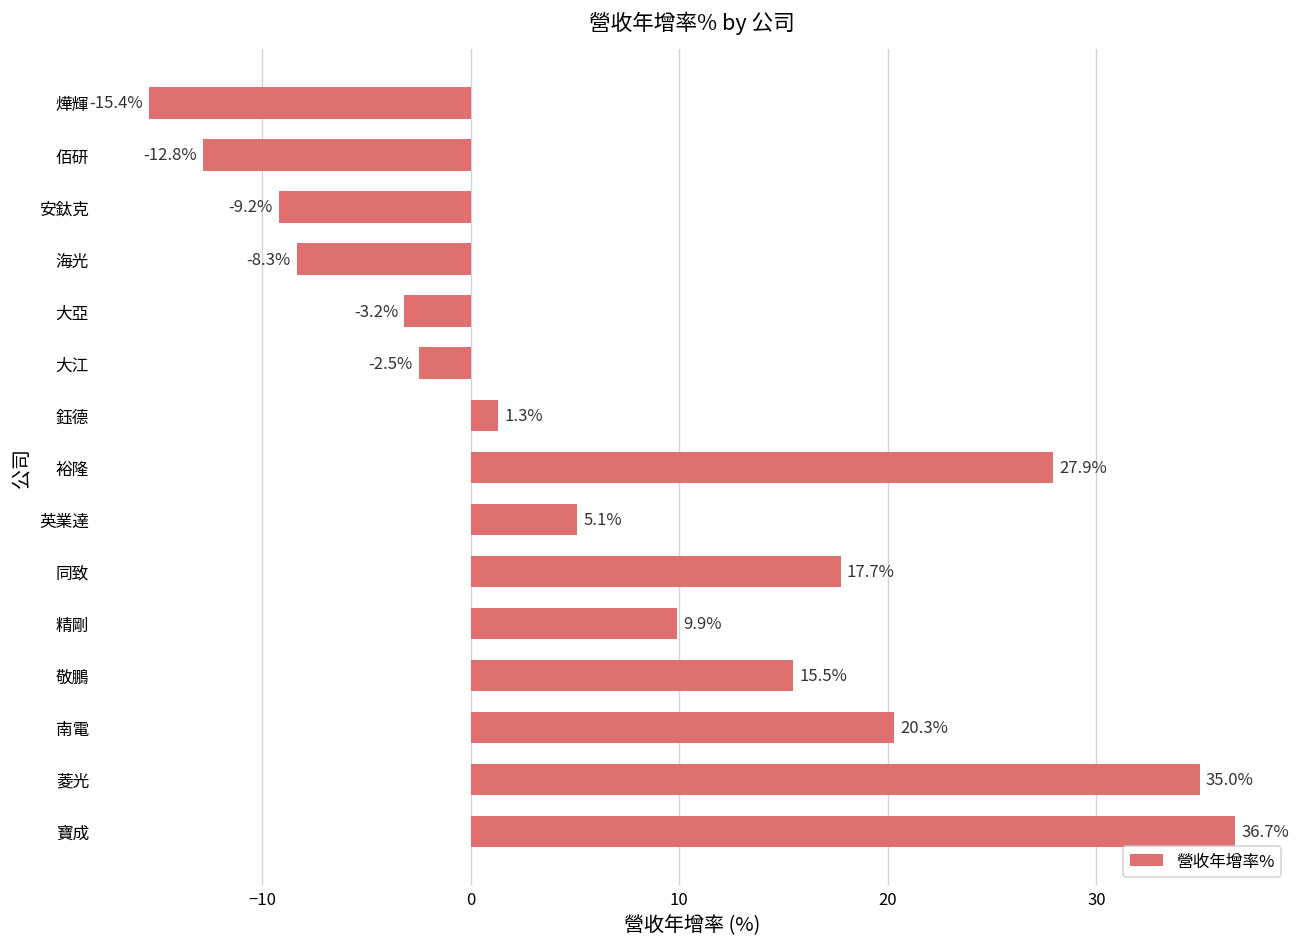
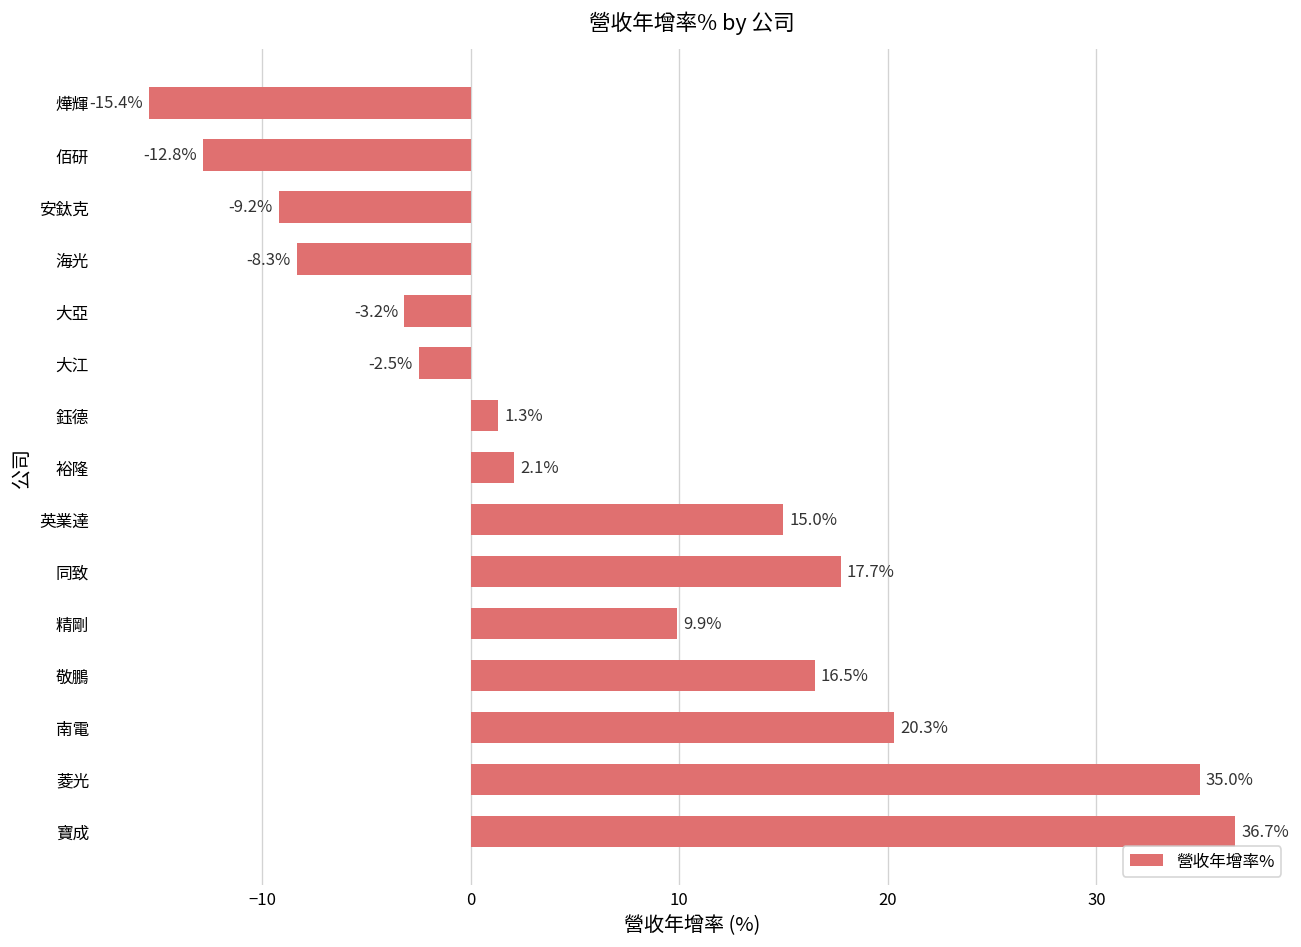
裕隆: 27.9% -> 2.1%
英業達: 5.1% -> 15.0%
敬鵬: 15.5% -> 16.5%
